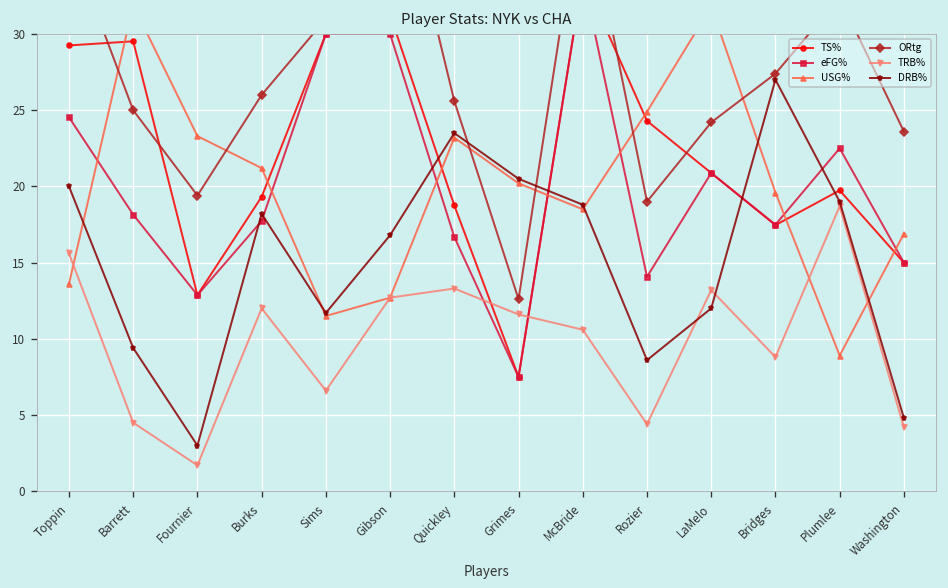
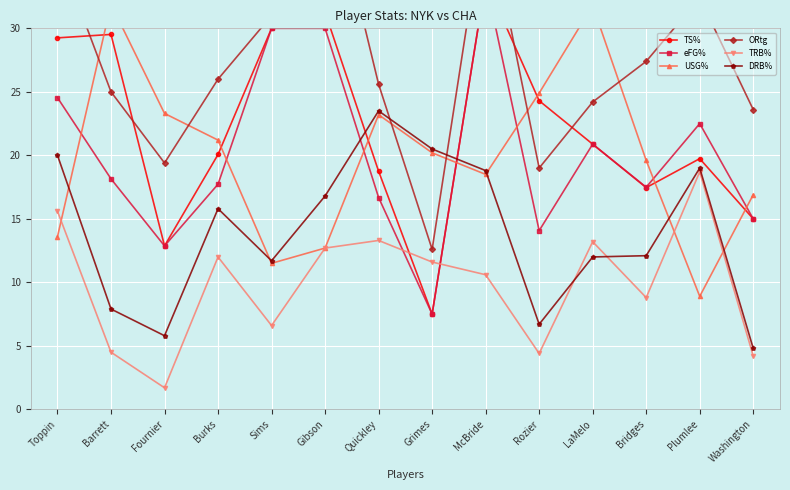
DRB%, Barrett: 9.4 -> 7.9
DRB%, Fournier: 3.0 -> 5.8
TS%, Burks: 19.3 -> 20.1
DRB%, Burks: 18.2 -> 15.8
DRB%, Rozier: 8.6 -> 6.7
DRB%, Bridges: 27.0 -> 12.1
